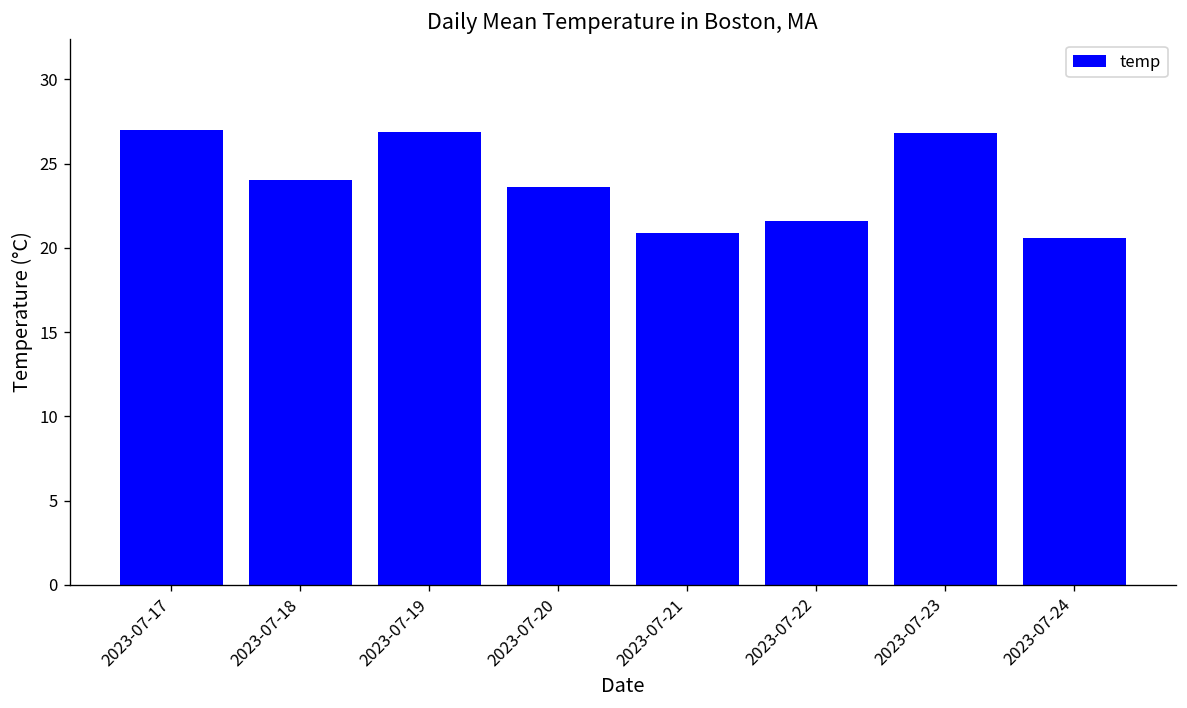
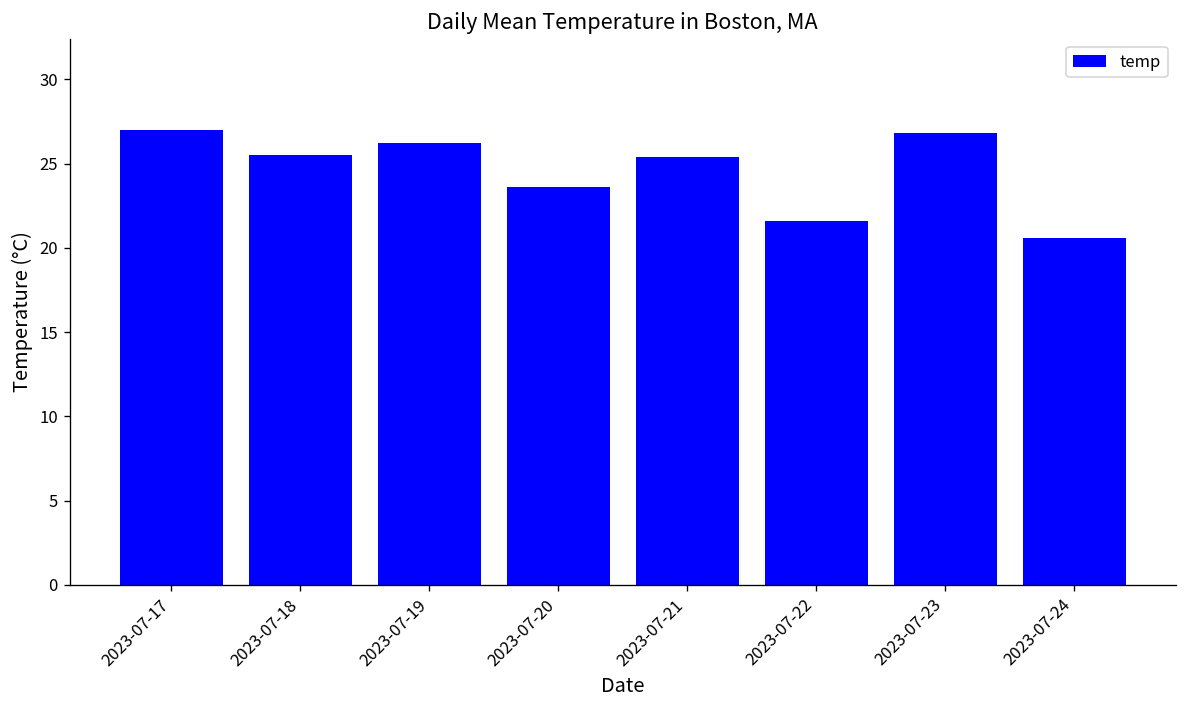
2023-07-18: 24.0 -> 25.5
2023-07-19: 26.9 -> 26.2
2023-07-21: 20.9 -> 25.4
